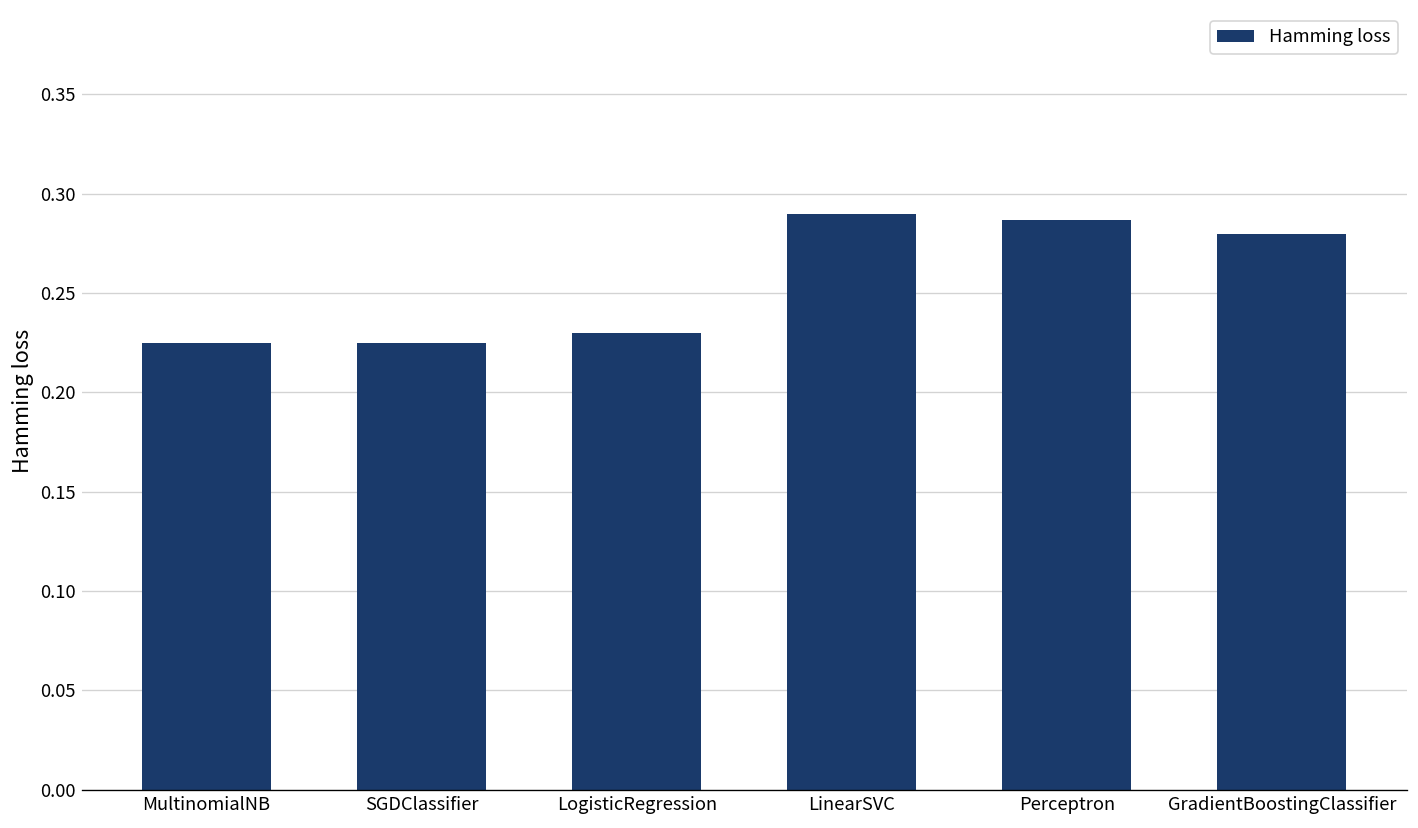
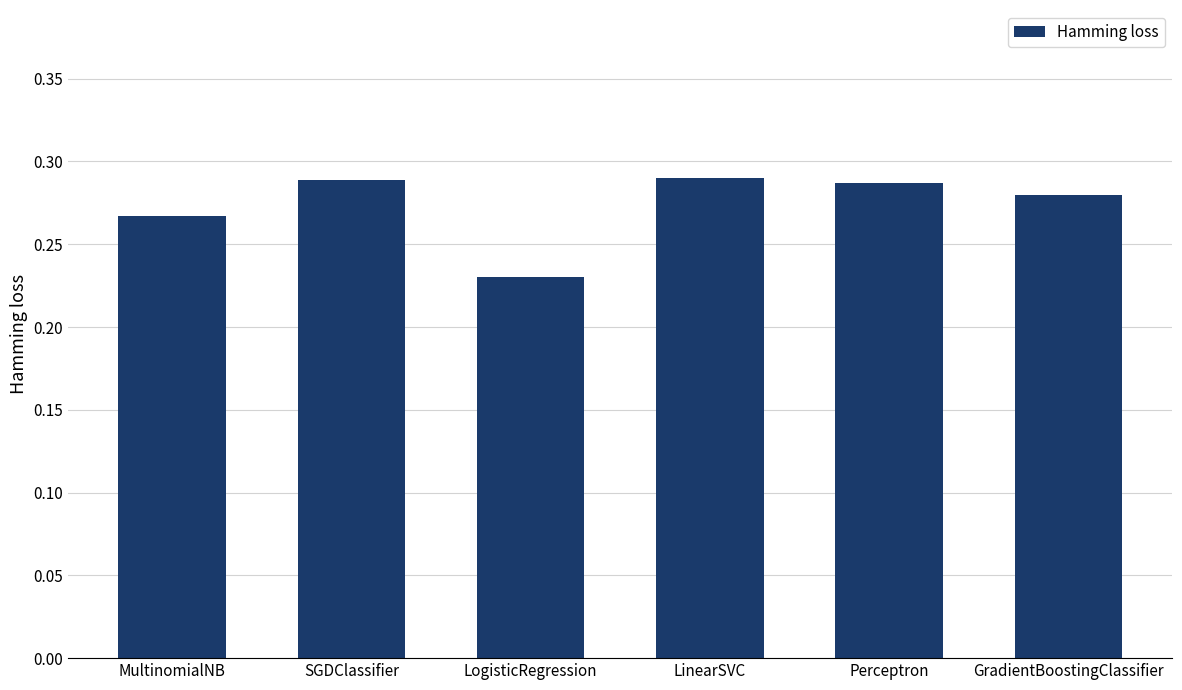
MultinomialNB: 0.225 -> 0.267
SGDClassifier: 0.225 -> 0.289
